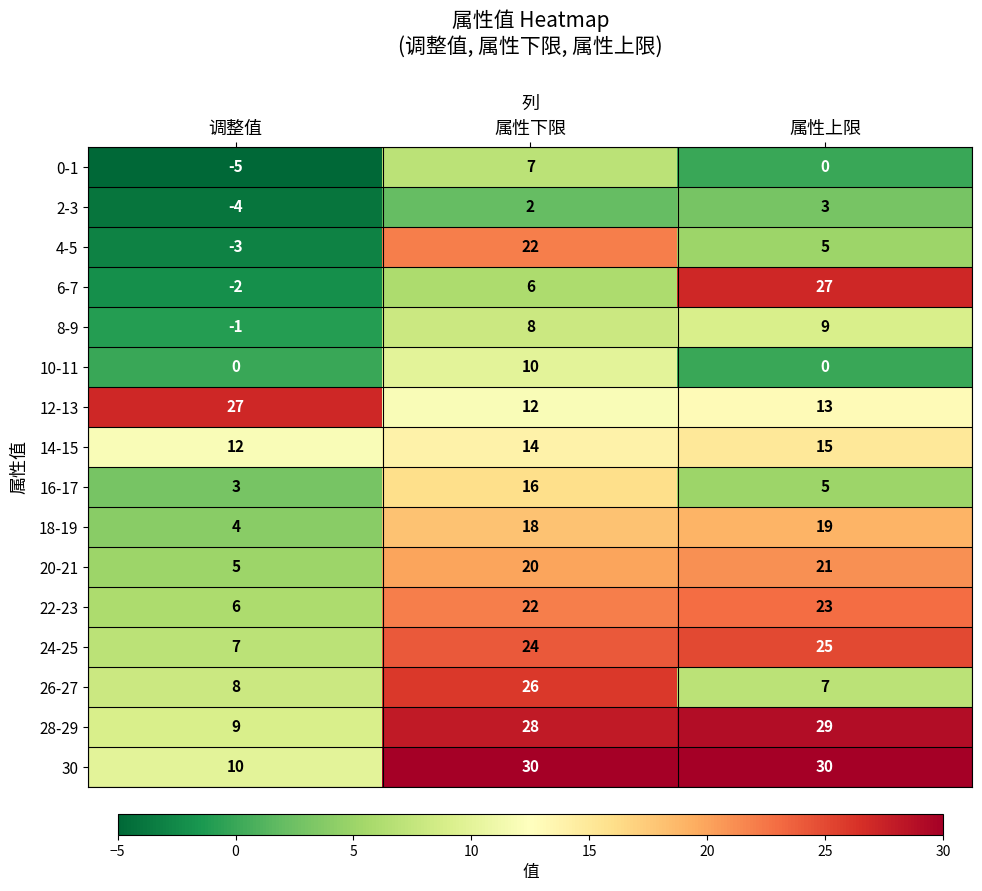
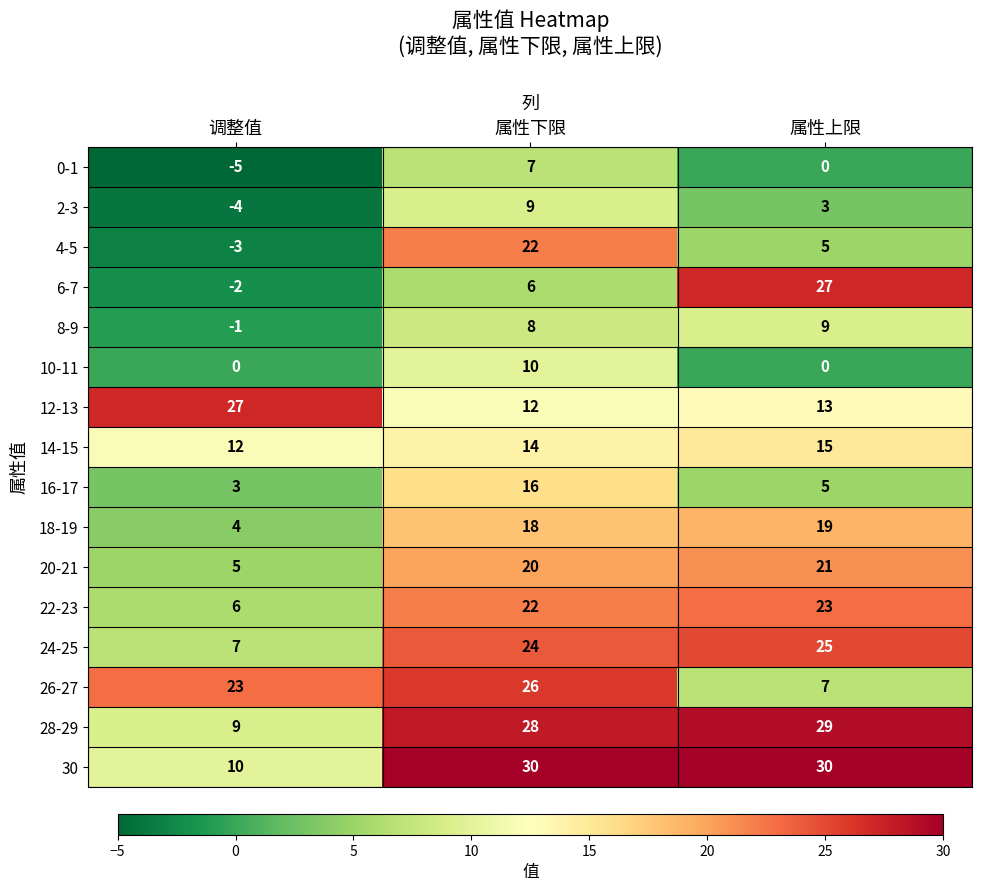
2-3, 属性下限: 2 -> 9
26-27, 调整值: 8 -> 23
